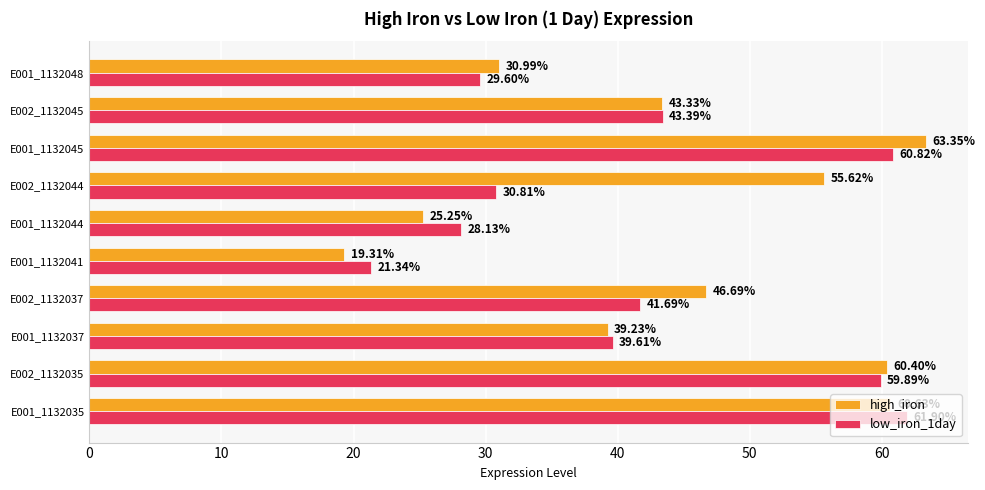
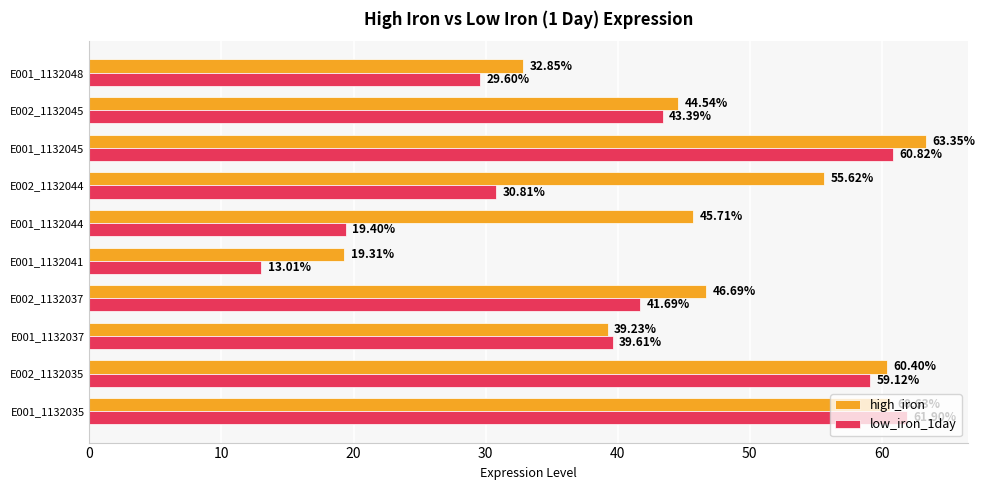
high_iron, E001_1132048: 30.99% -> 32.85%
high_iron, E002_1132045: 43.33% -> 44.54%
high_iron, E001_1132044: 25.25% -> 45.71%
low_iron_1day, E001_1132044: 28.13% -> 19.40%
low_iron_1day, E001_1132041: 21.34% -> 13.01%
low_iron_1day, E002_1132035: 59.89% -> 59.12%
